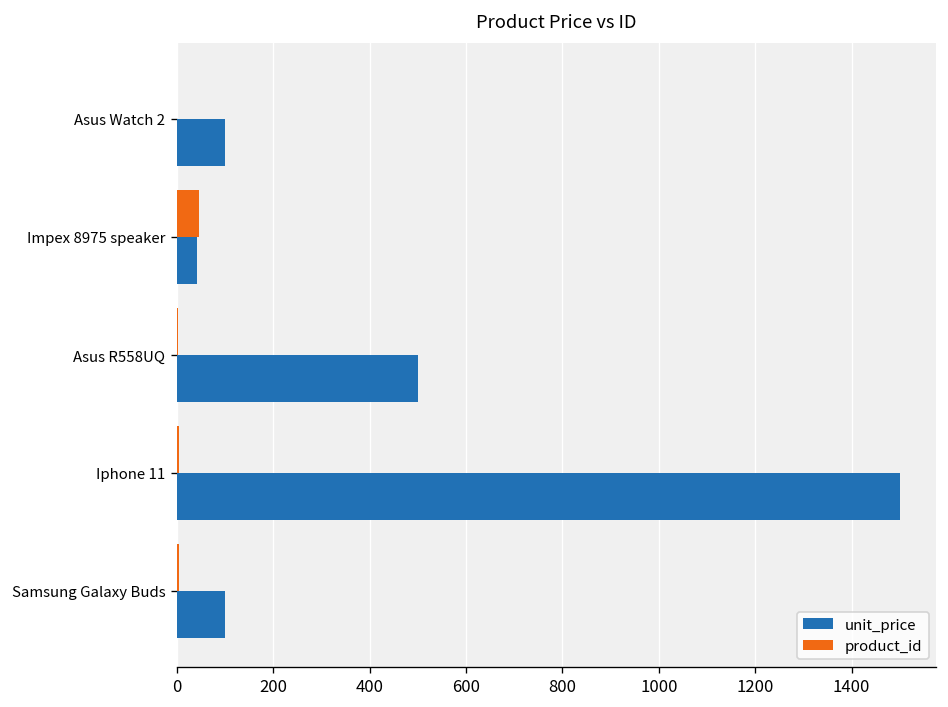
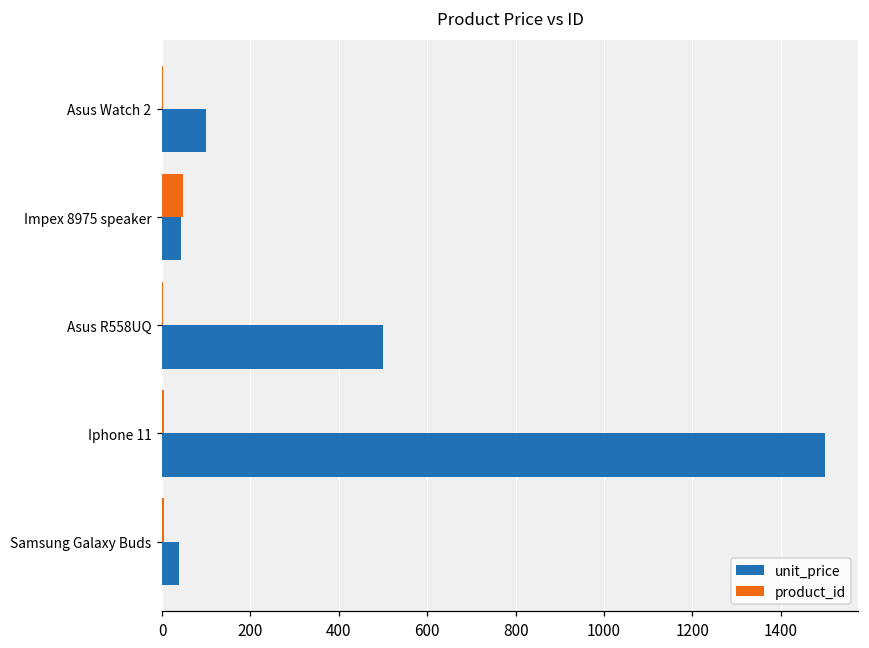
unit_price, Samsung Galaxy Buds: 100 -> 40
